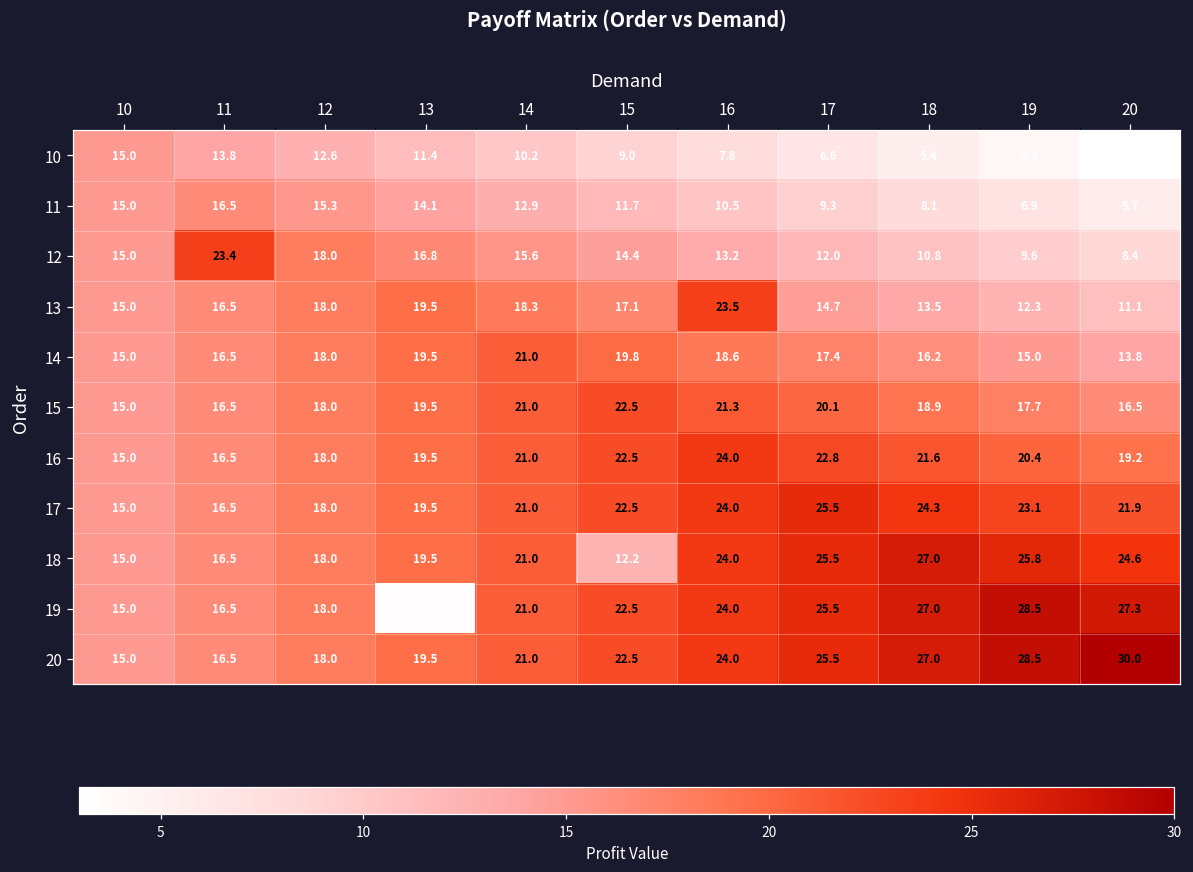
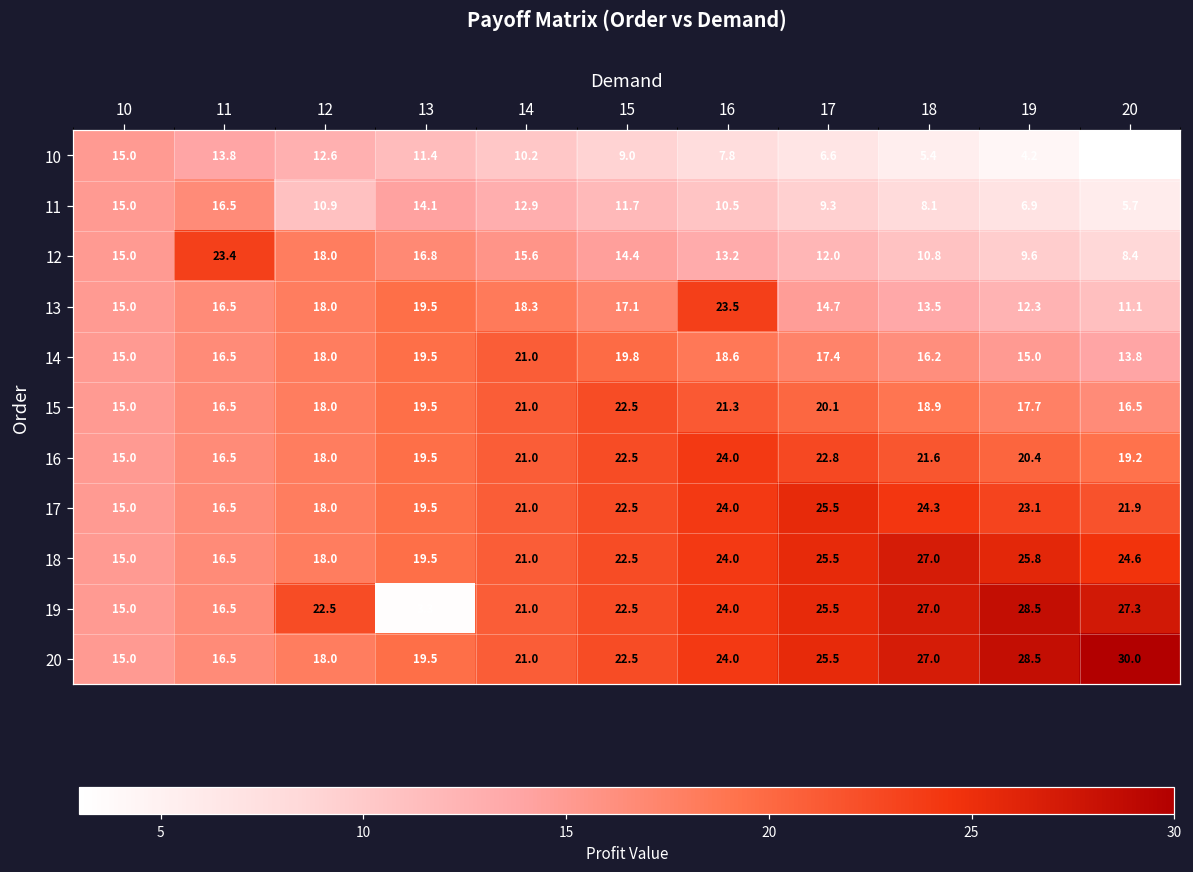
11, 12: 15.3 -> 10.9
18, 15: 12.2 -> 22.5
19, 12: 18.0 -> 22.5
